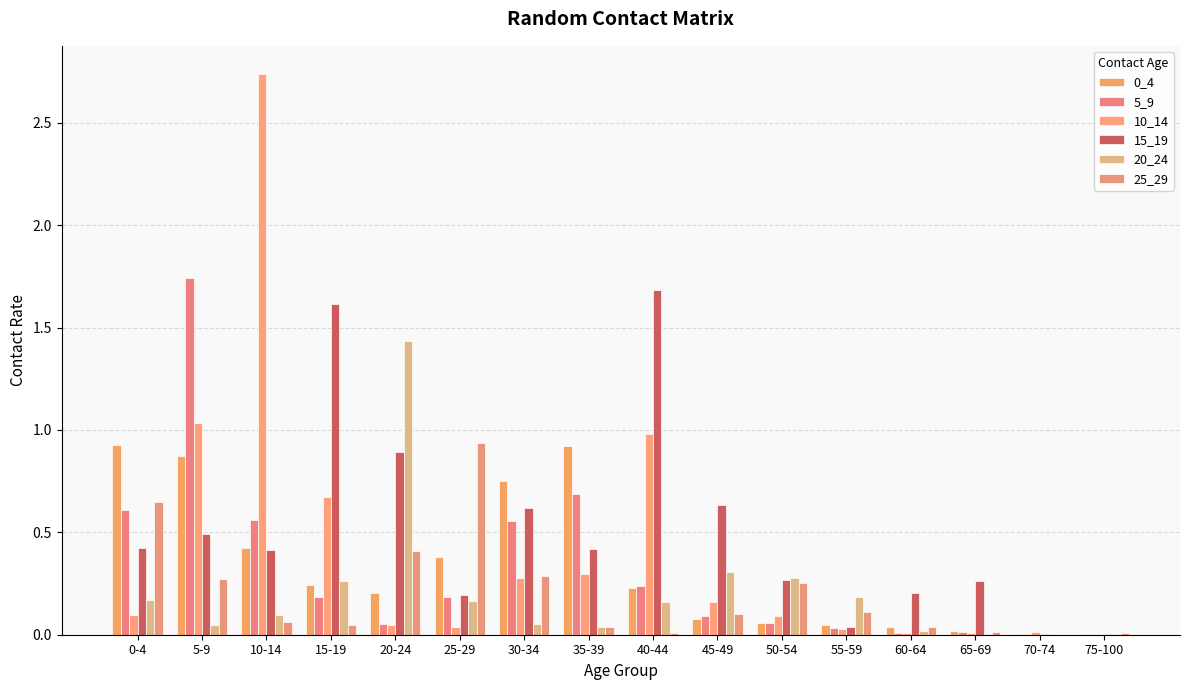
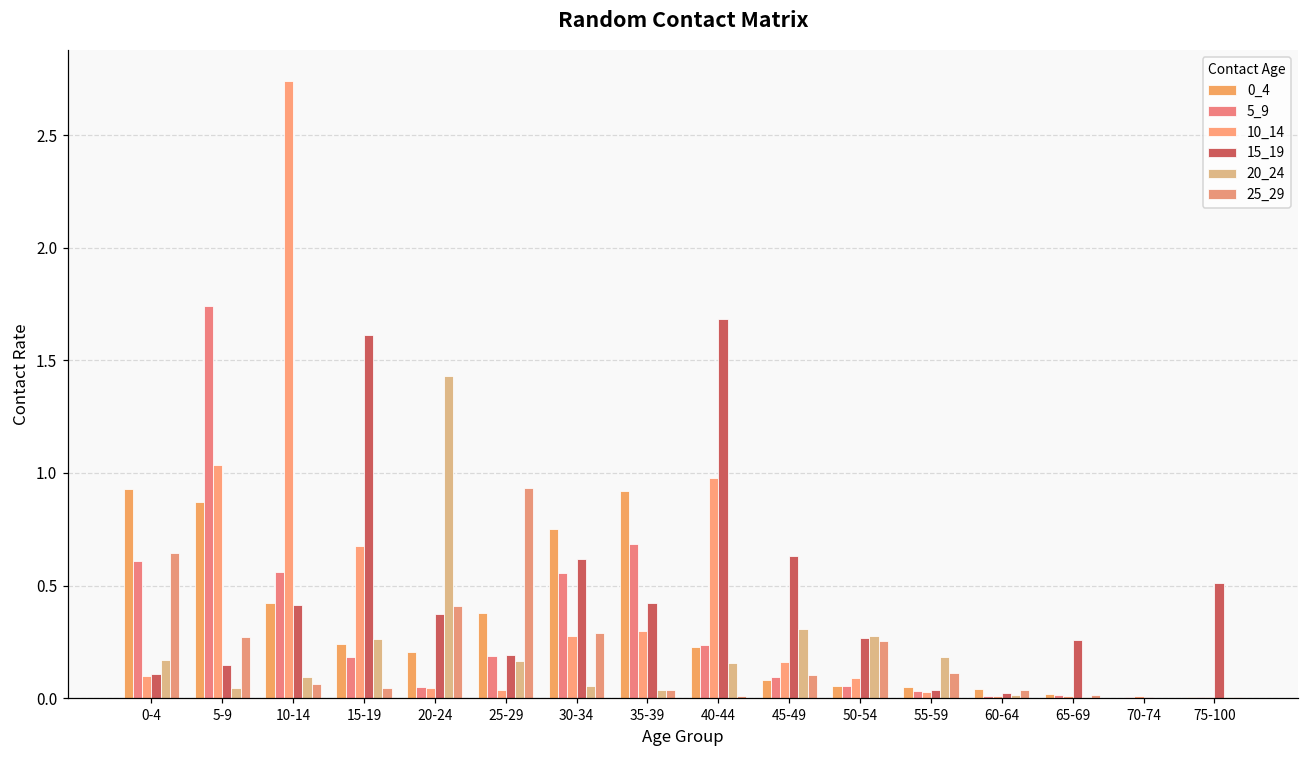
15_19, 0-4: 0.43 -> 0.11
15_19, 5-9: 0.49 -> 0.15
15_19, 20-24: 0.89 -> 0.37
15_19, 60-64: 0.20 -> 0.02
15_19, 75-100: 0.00 -> 0.51
